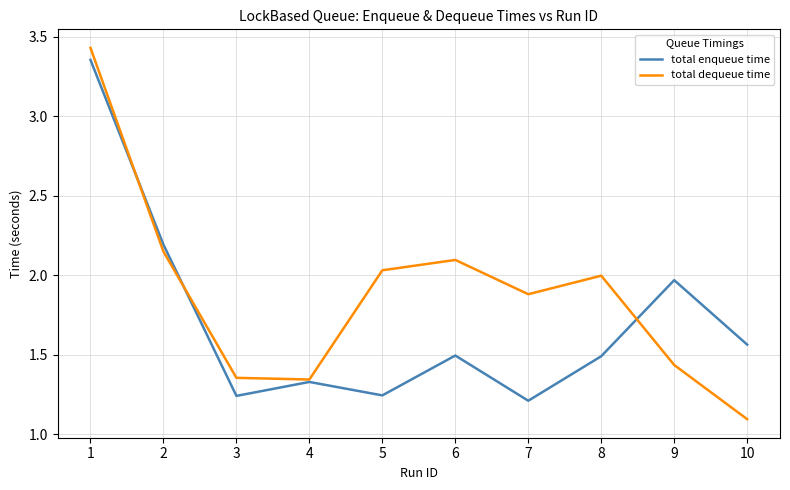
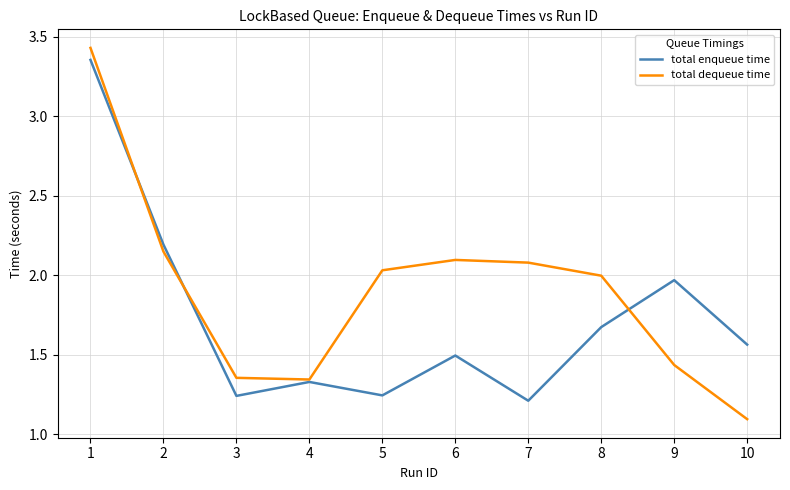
total dequeue time, 7: 1.88 -> 2.08
total enqueue time, 8: 1.49 -> 1.67
